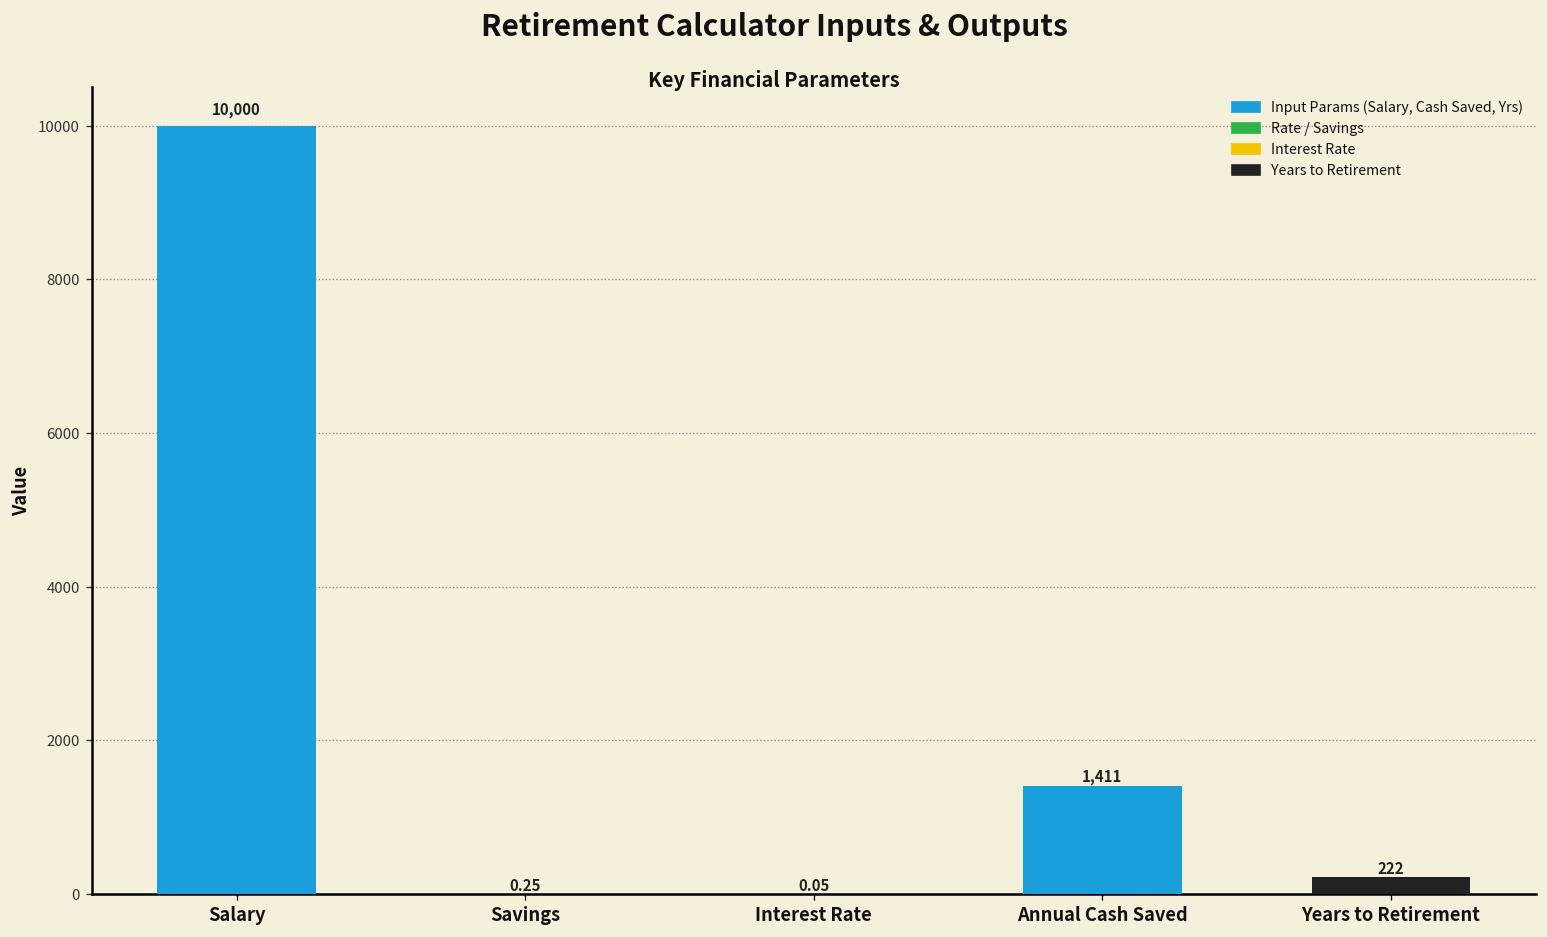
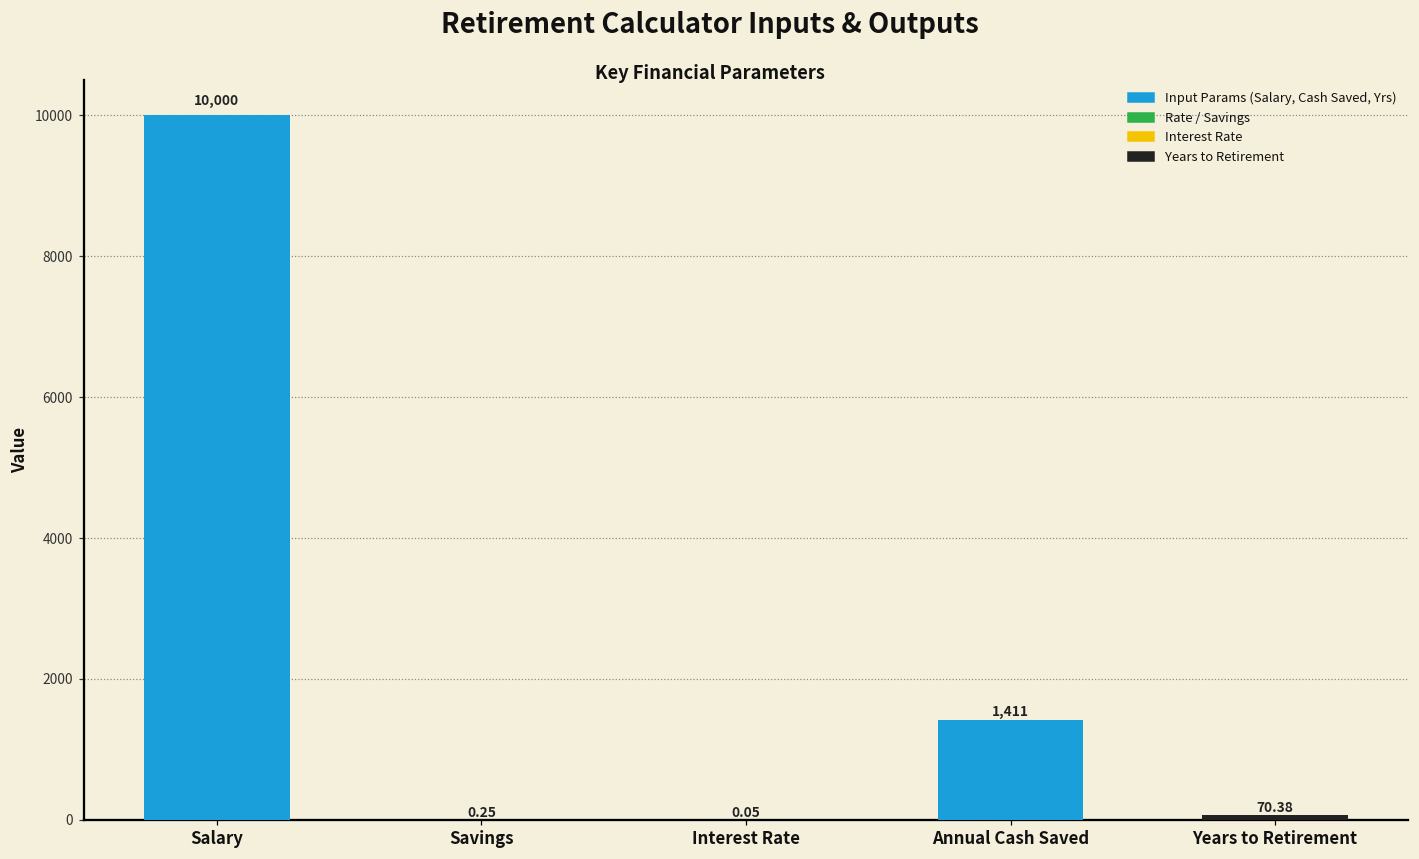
Years to Retirement: 222 -> 70.38
